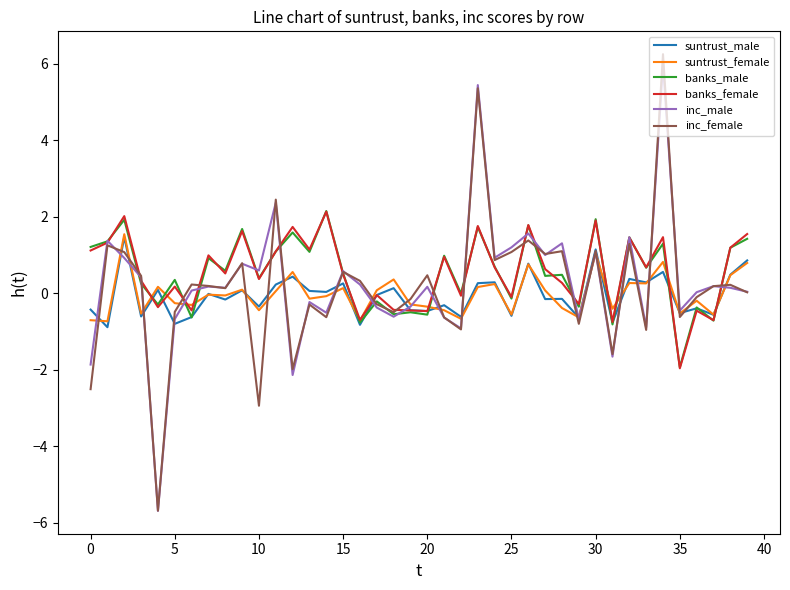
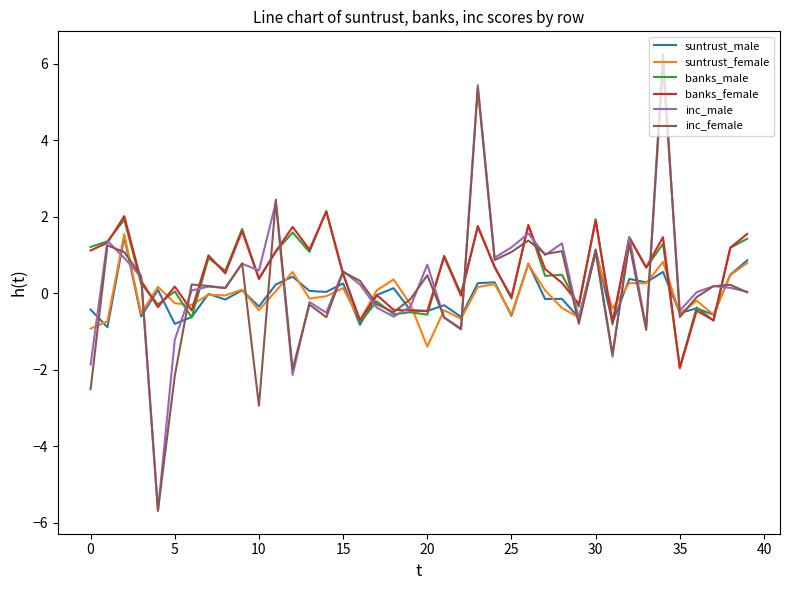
suntrust_female, 0: -0.7 -> -0.9
banks_male, 5: 0.3 -> 0.0
inc_male, 5: -0.7 -> -1.2
inc_female, 5: -0.5 -> -2.2
suntrust_female, 20: -0.4 -> -1.4
inc_male, 20: 0.2 -> 0.7
